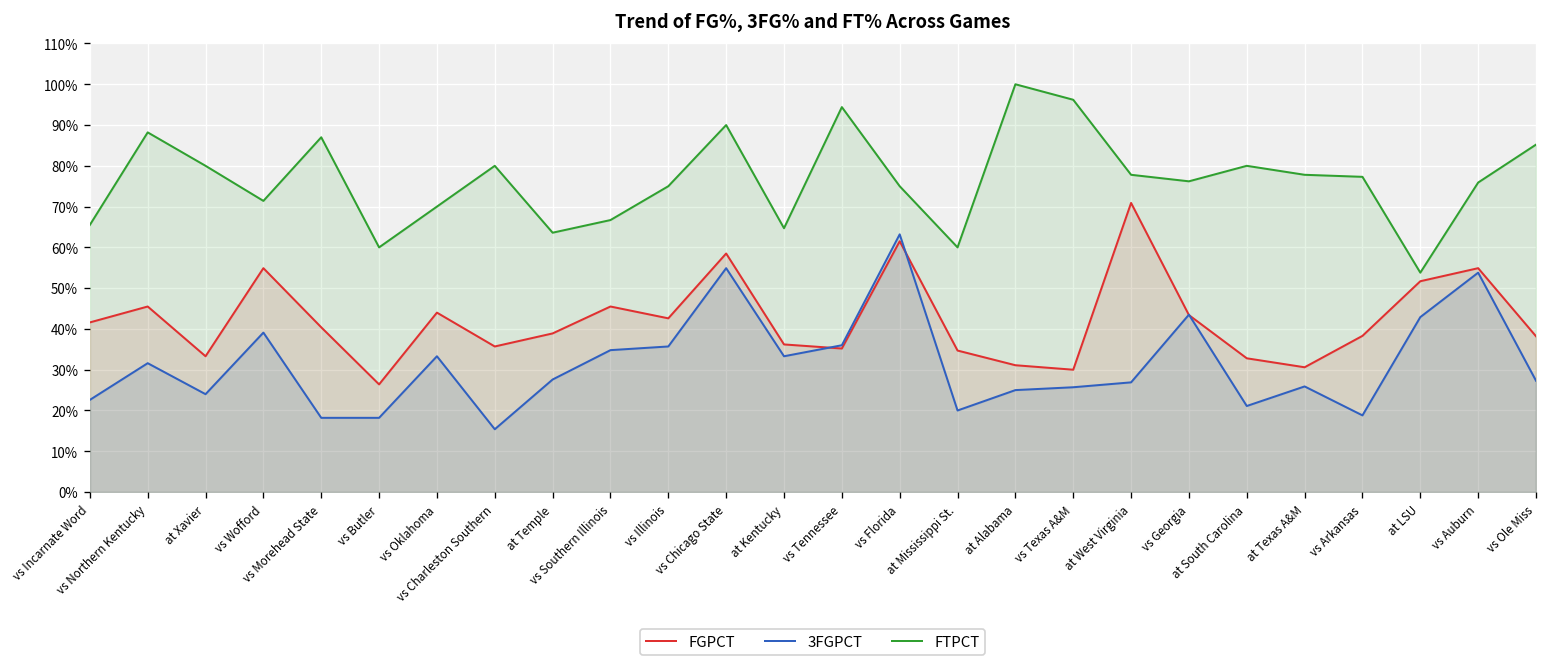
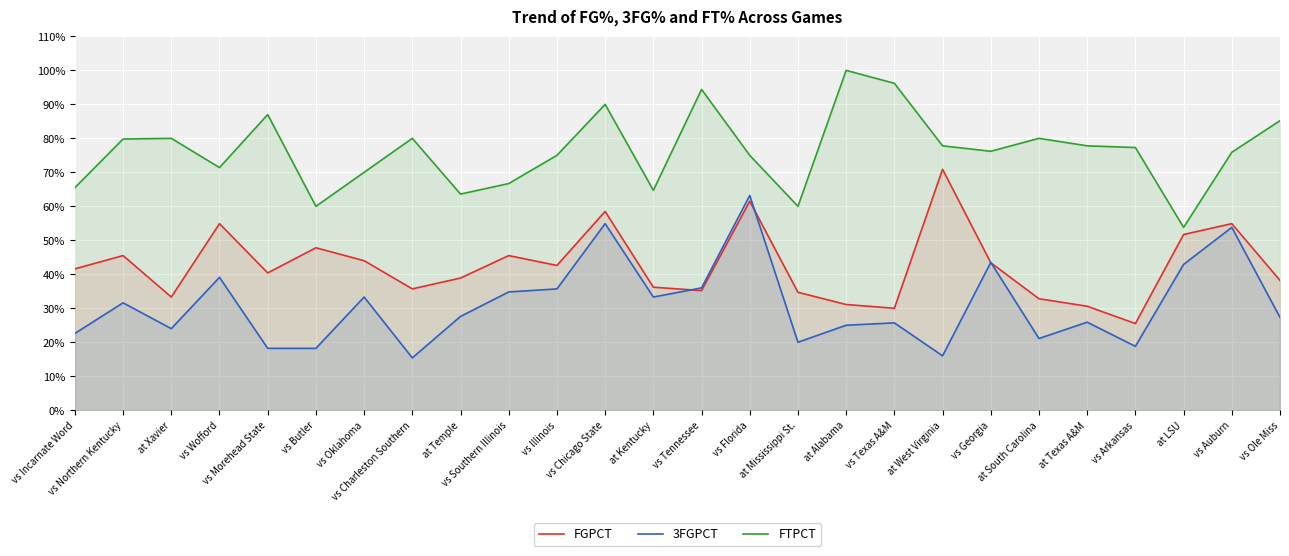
FTPCT, vs Northern Kentucky: 88% -> 80%
FGPCT, vs Butler: 26% -> 48%
3FGPCT, at West Virginia: 27% -> 16%
FGPCT, vs Arkansas: 38% -> 26%
